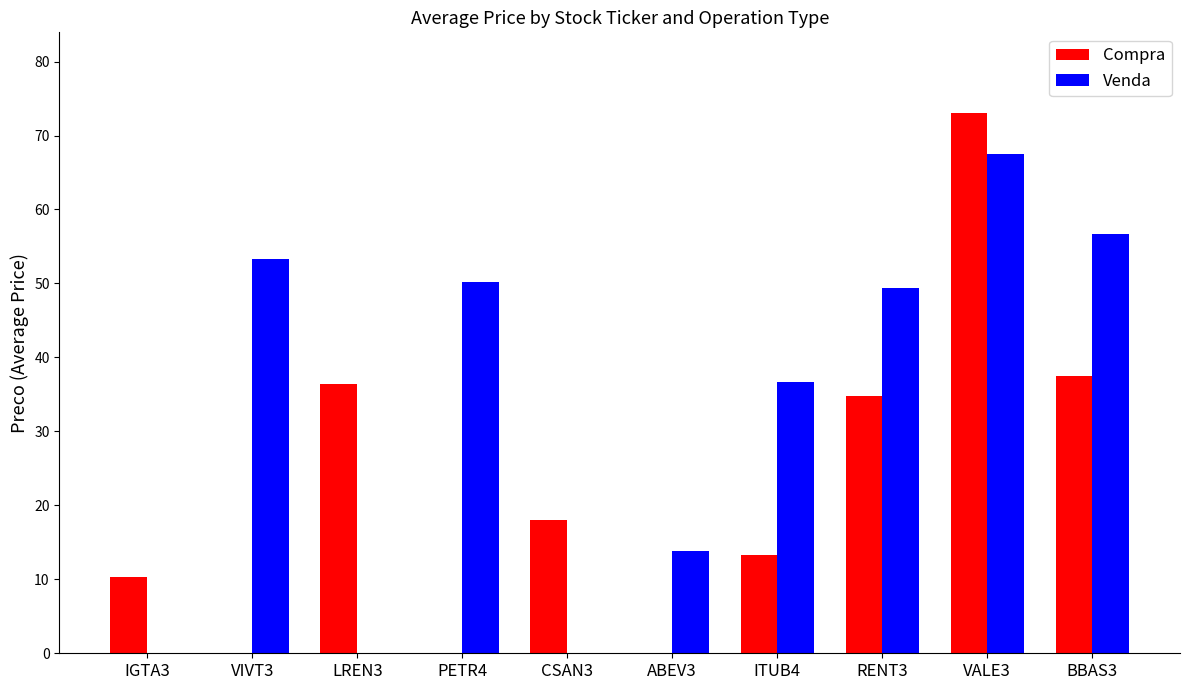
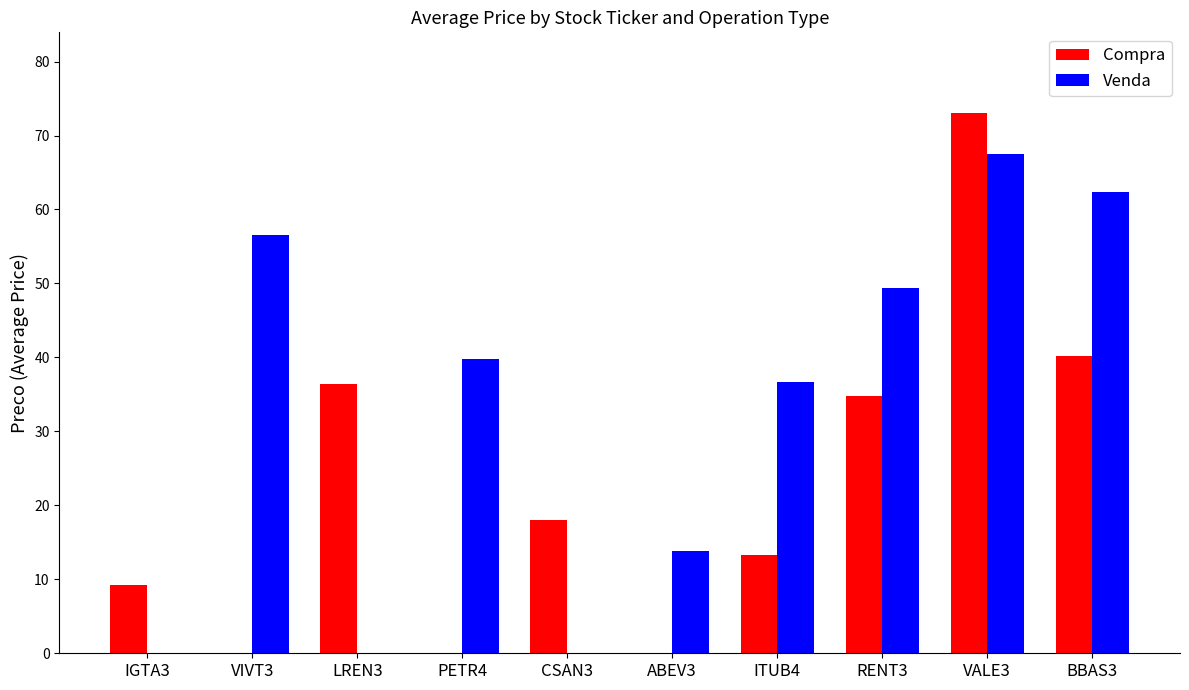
Compra, IGTA3: 10 -> 9
Venda, VIVT3: 53 -> 57
Venda, PETR4: 50 -> 40
Compra, BBAS3: 38 -> 40
Venda, BBAS3: 57 -> 62
